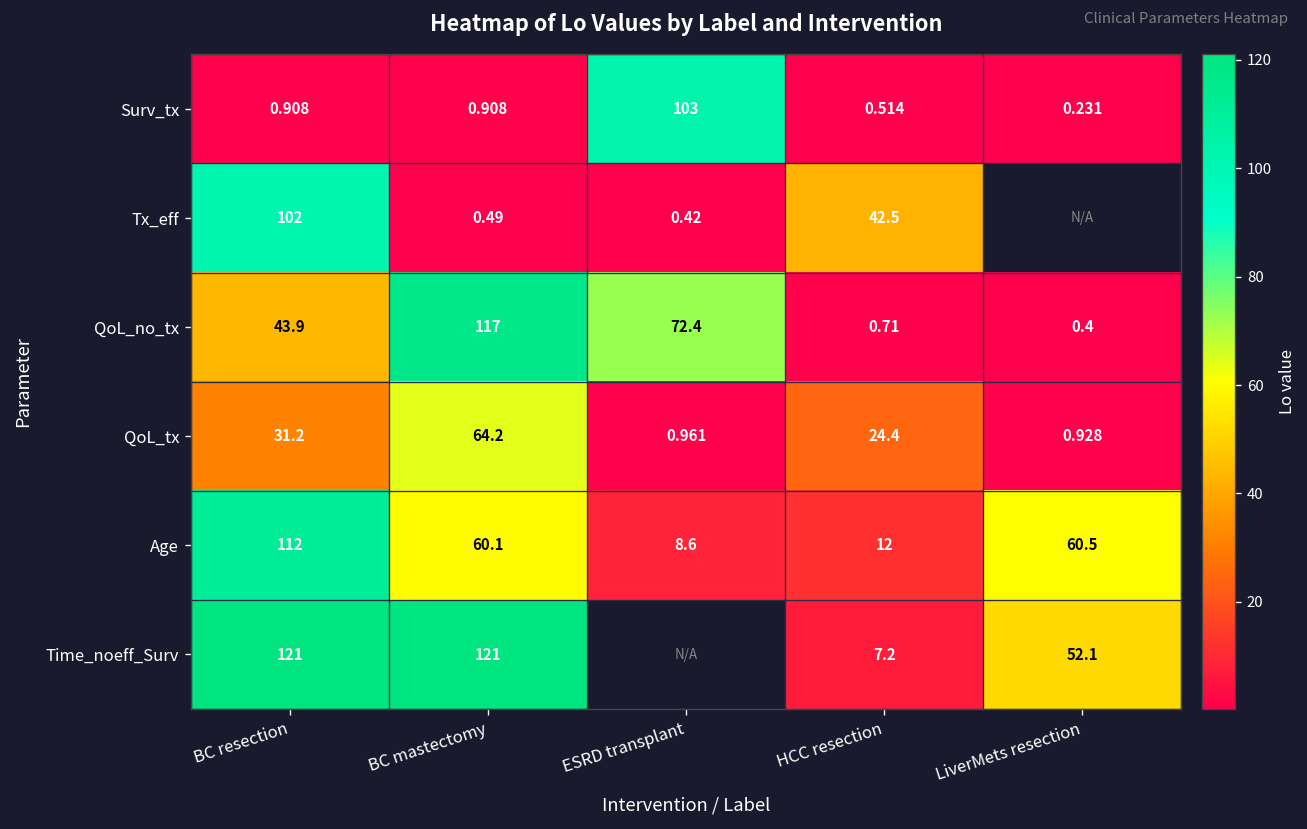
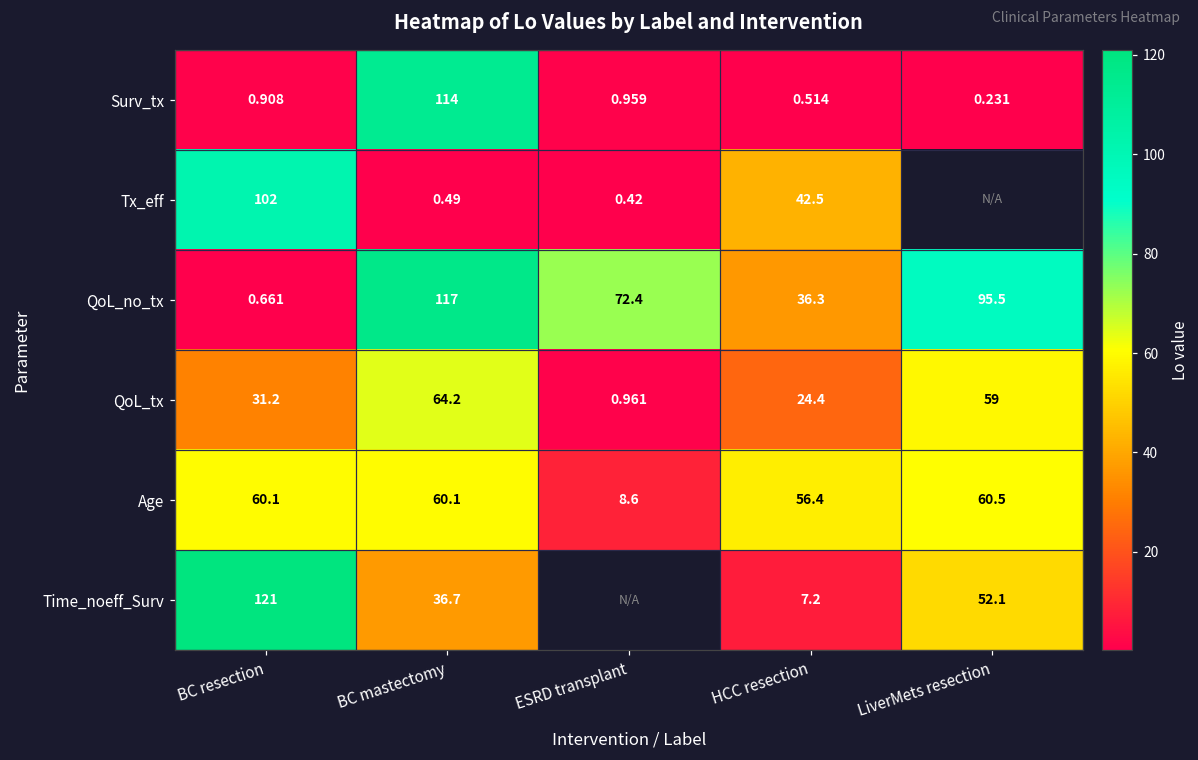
Surv_tx, BC mastectomy: 0.908 -> 114
Surv_tx, ESRD transplant: 103 -> 0.959
QoL_no_tx, BC resection: 43.9 -> 0.661
QoL_no_tx, HCC resection: 0.71 -> 36.3
QoL_no_tx, LiverMets resection: 0.4 -> 95.5
QoL_tx, LiverMets resection: 0.928 -> 59
Age, BC resection: 112 -> 60.1
Age, HCC resection: 12 -> 56.4
Time_noeff_Surv, BC mastectomy: 121 -> 36.7
